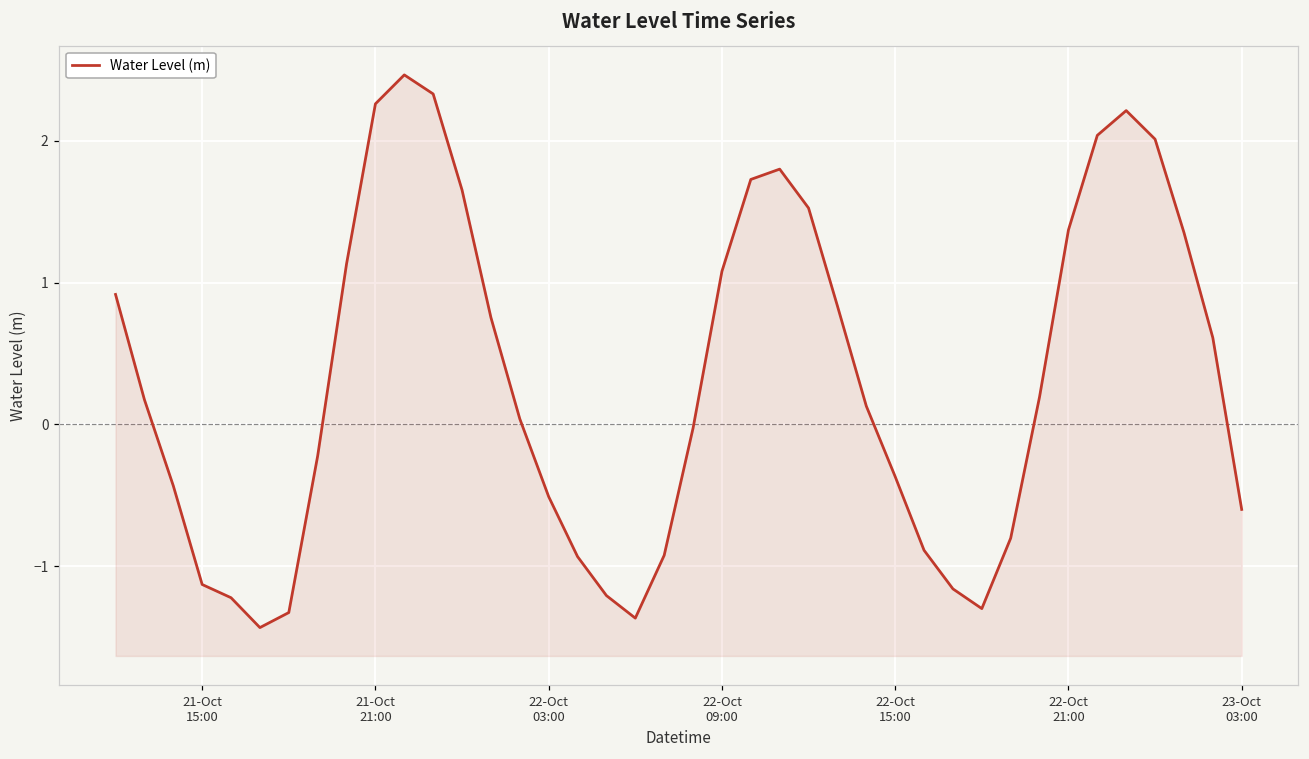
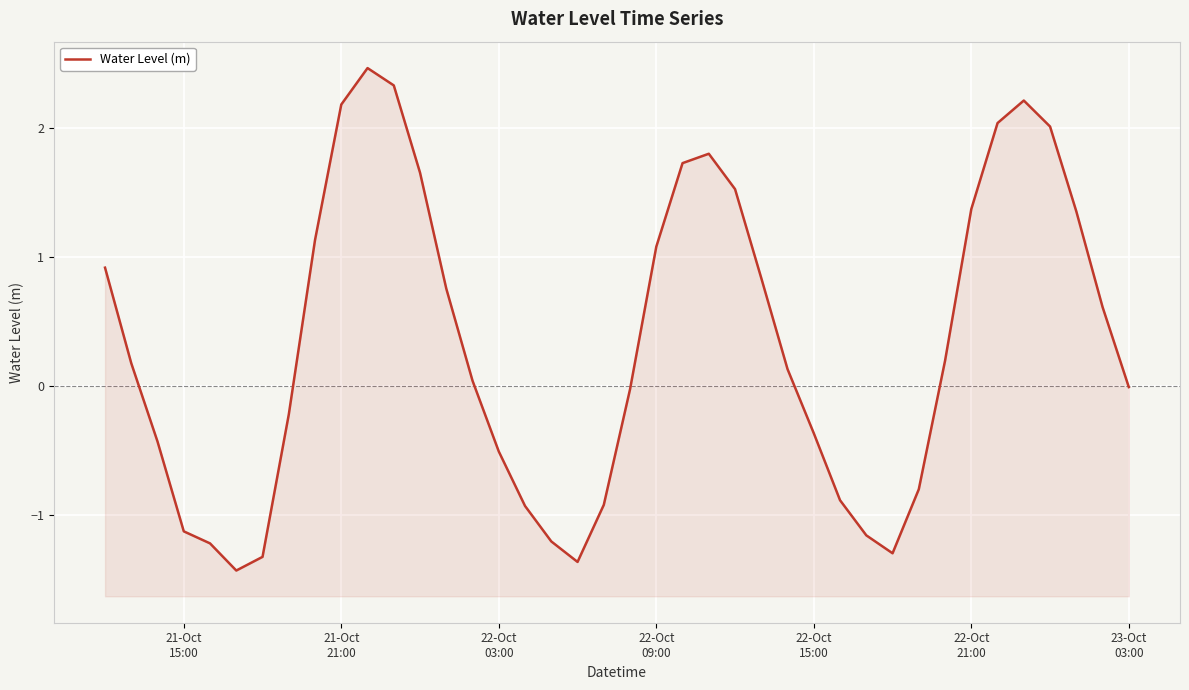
21-Oct 21:00: 2.26 -> 2.18
23-Oct 03:00: -0.60 -> -0.01
